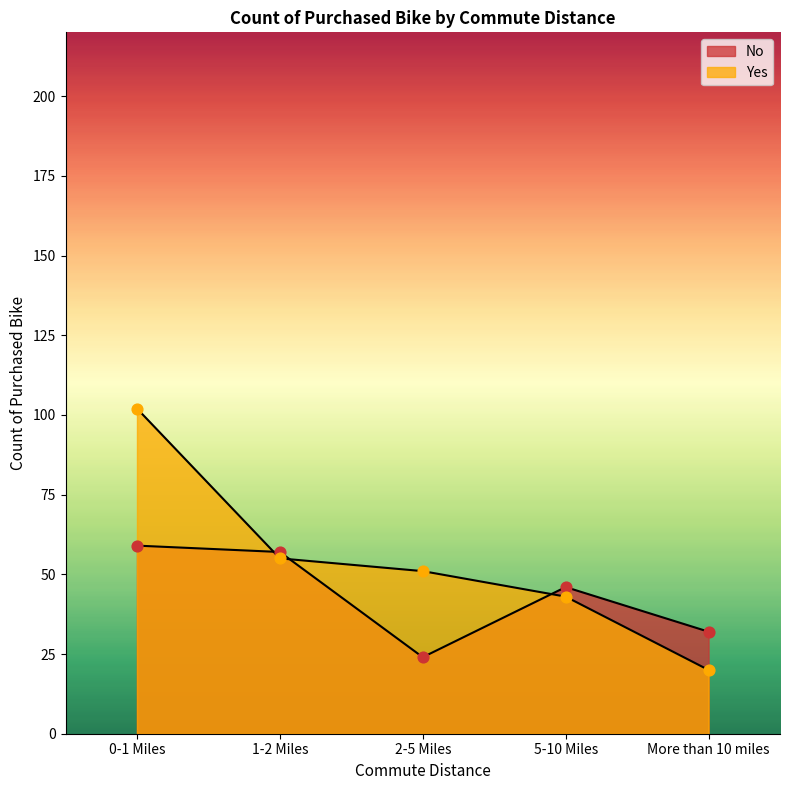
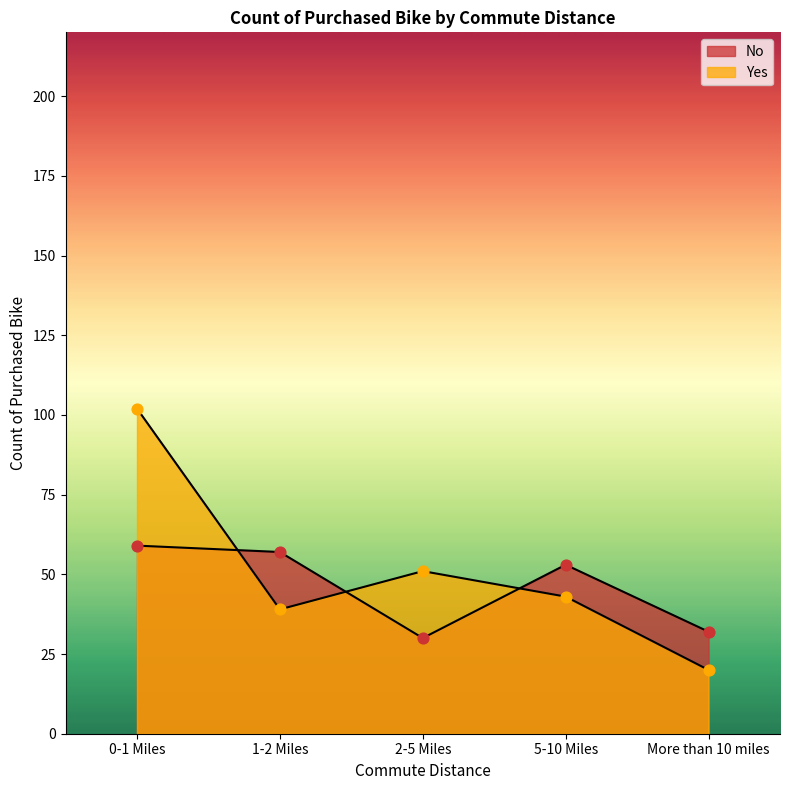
Yes, 1-2 Miles: 55 -> 39
No, 2-5 Miles: 24 -> 30
No, 5-10 Miles: 46 -> 53
